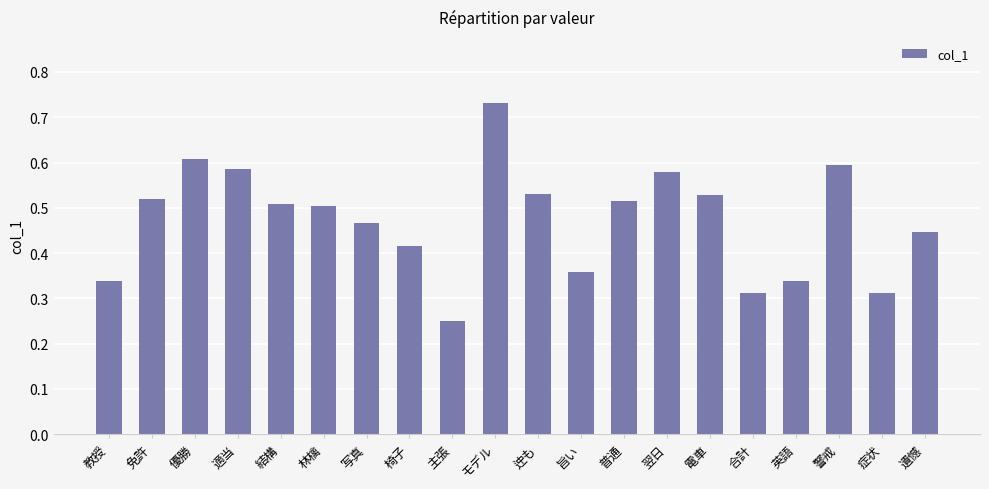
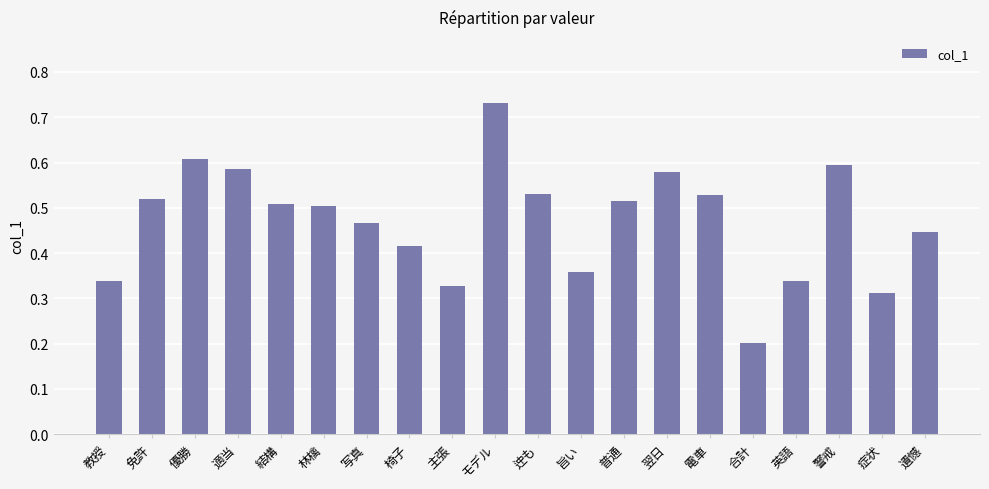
主張: 0.25 -> 0.33
合計: 0.31 -> 0.20
